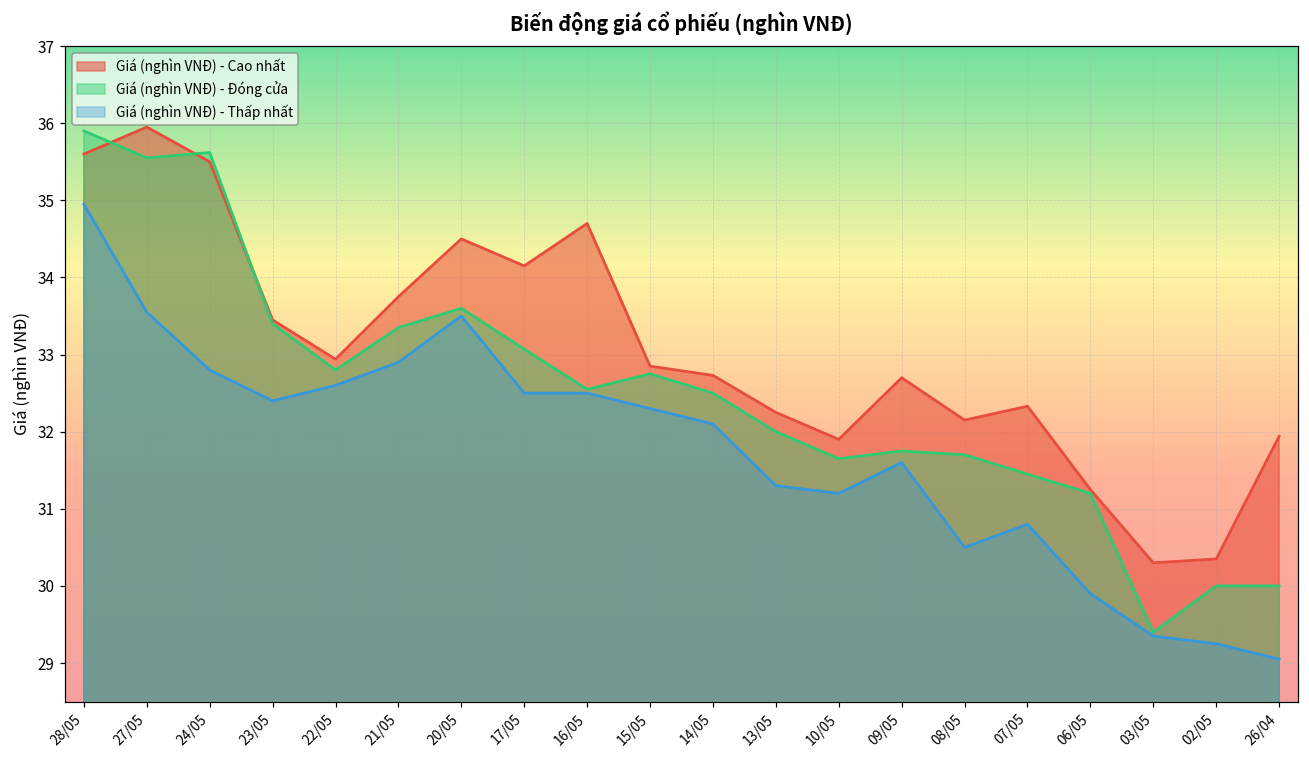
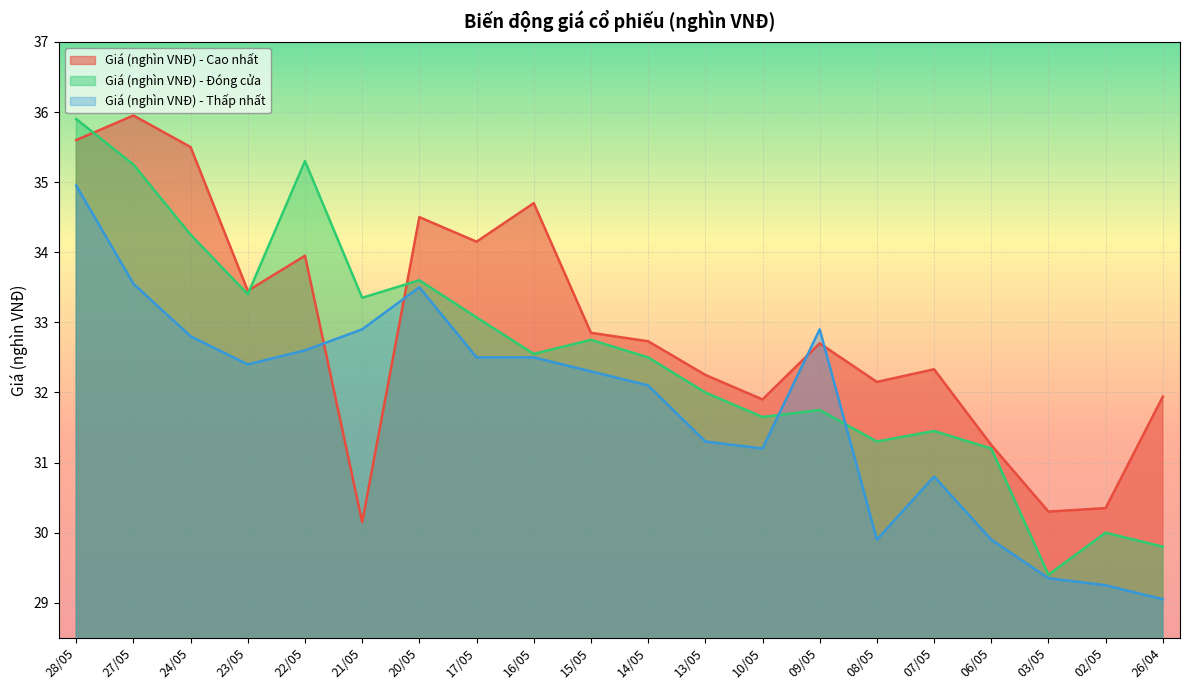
Giá (nghìn VNĐ) - Đóng cửa, 27/05: 35.6 -> 35.3
Giá (nghìn VNĐ) - Đóng cửa, 24/05: 35.6 -> 34.3
Giá (nghìn VNĐ) - Cao nhất, 22/05: 32.9 -> 34.0
Giá (nghìn VNĐ) - Đóng cửa, 22/05: 32.8 -> 35.3
Giá (nghìn VNĐ) - Cao nhất, 21/05: 33.8 -> 30.2
Giá (nghìn VNĐ) - Thấp nhất, 09/05: 31.6 -> 32.9
Giá (nghìn VNĐ) - Đóng cửa, 08/05: 31.7 -> 31.3
Giá (nghìn VNĐ) - Thấp nhất, 08/05: 30.5 -> 29.9
Giá (nghìn VNĐ) - Đóng cửa, 26/04: 30.0 -> 29.8
